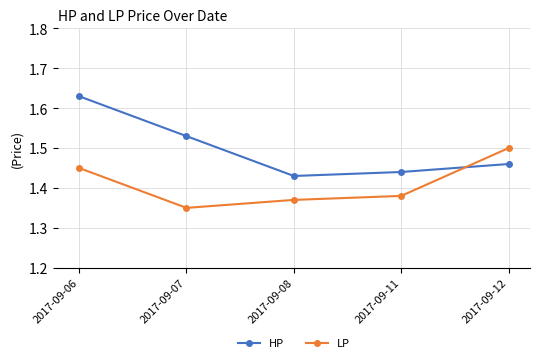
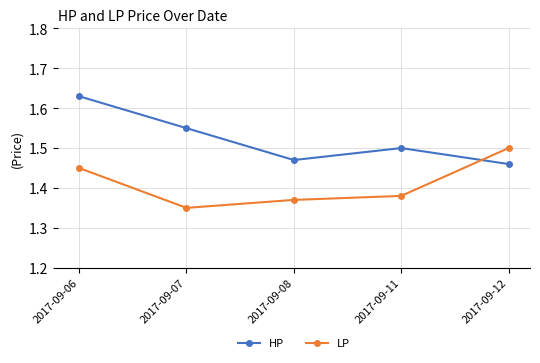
HP, 2017-09-07: 1.53 -> 1.55
HP, 2017-09-08: 1.43 -> 1.47
HP, 2017-09-11: 1.44 -> 1.50
